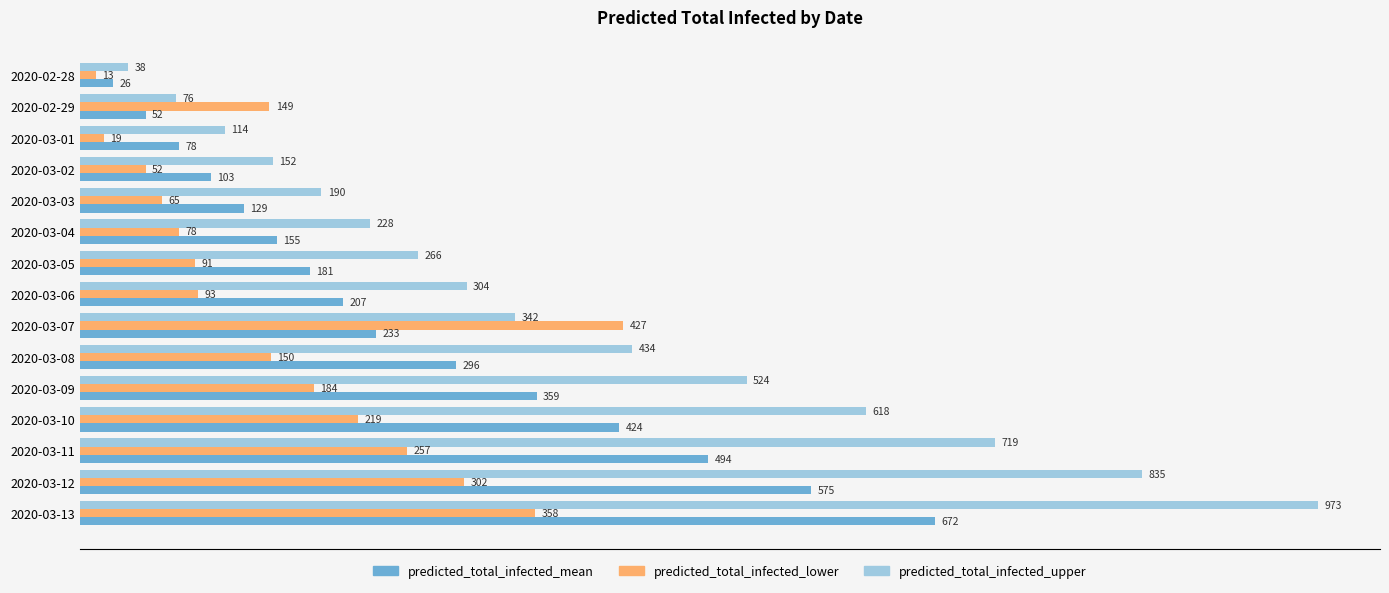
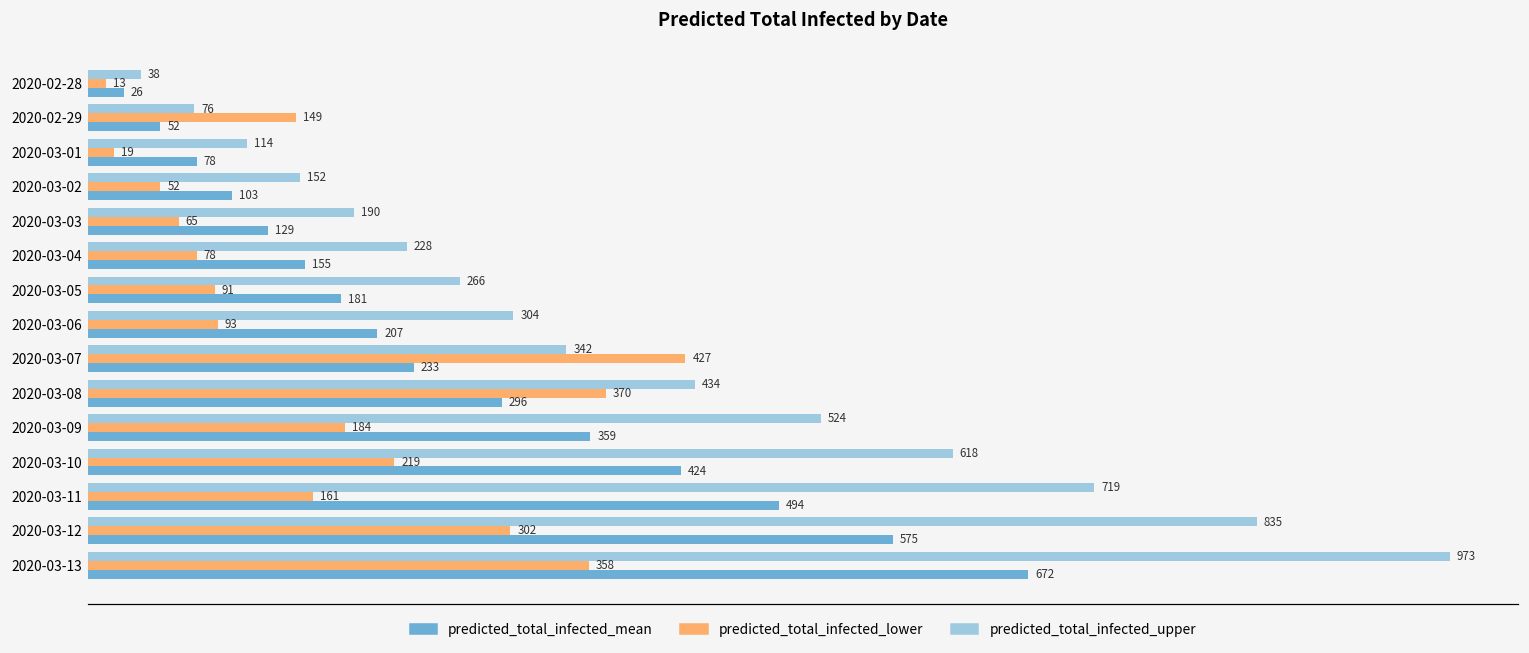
predicted_total_infected_lower, 2020-03-08: 150 -> 370
predicted_total_infected_lower, 2020-03-11: 257 -> 161
